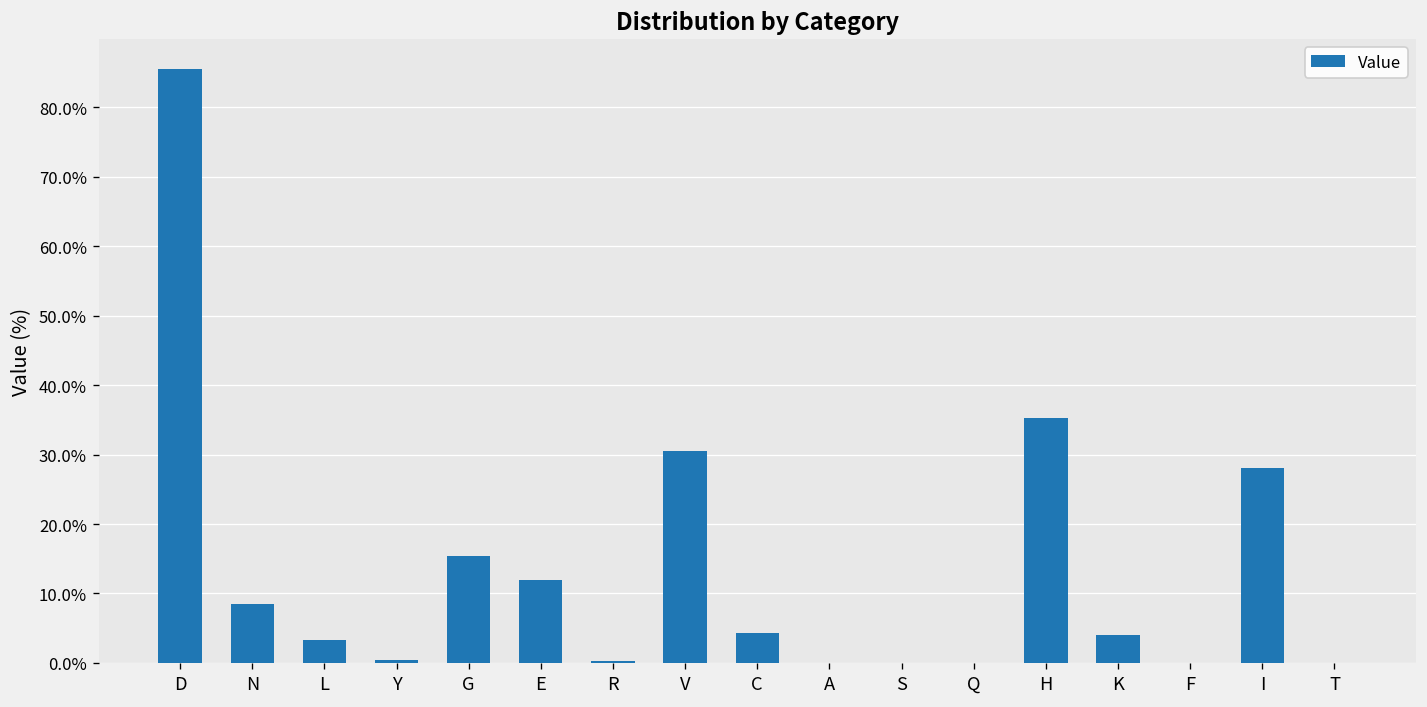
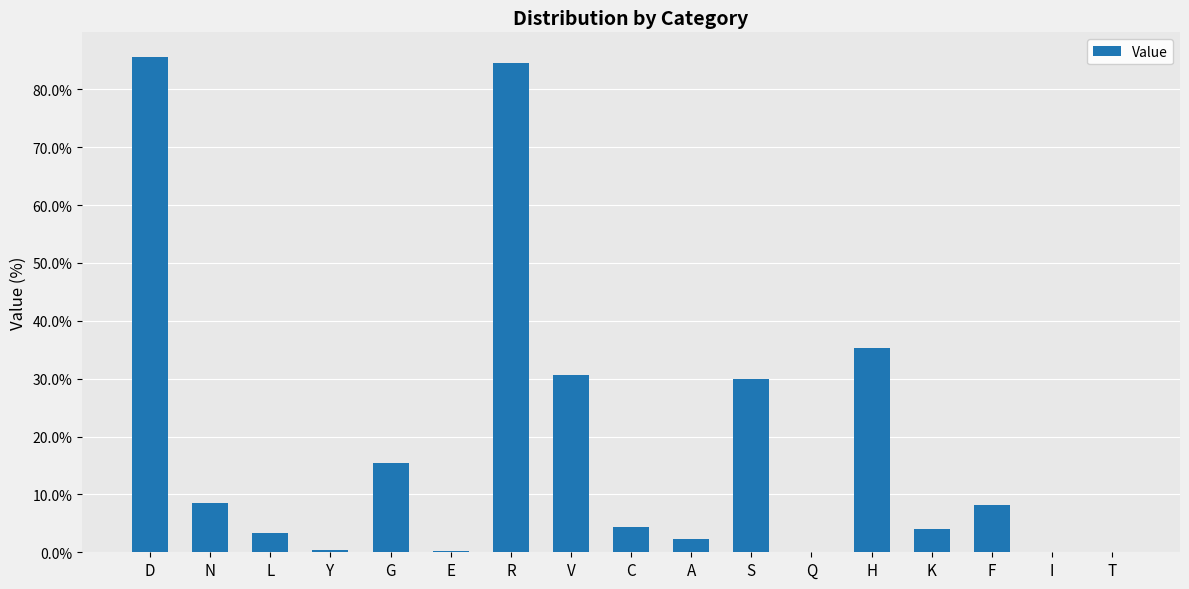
E: 12% -> 0%
R: 0% -> 85%
A: 0% -> 2%
S: 0% -> 30%
F: 0% -> 8%
I: 28% -> 0%
